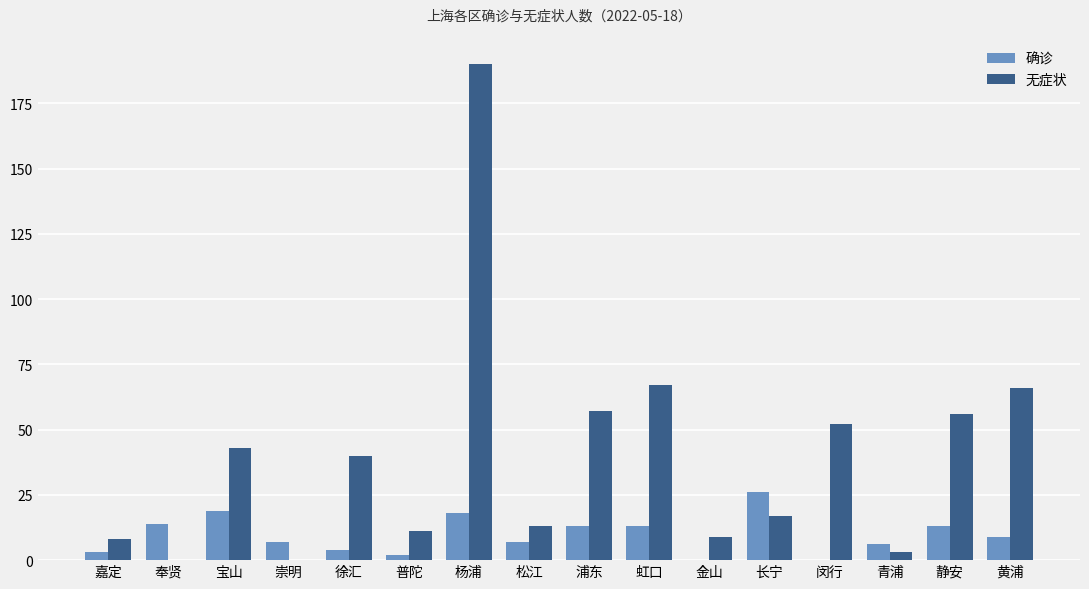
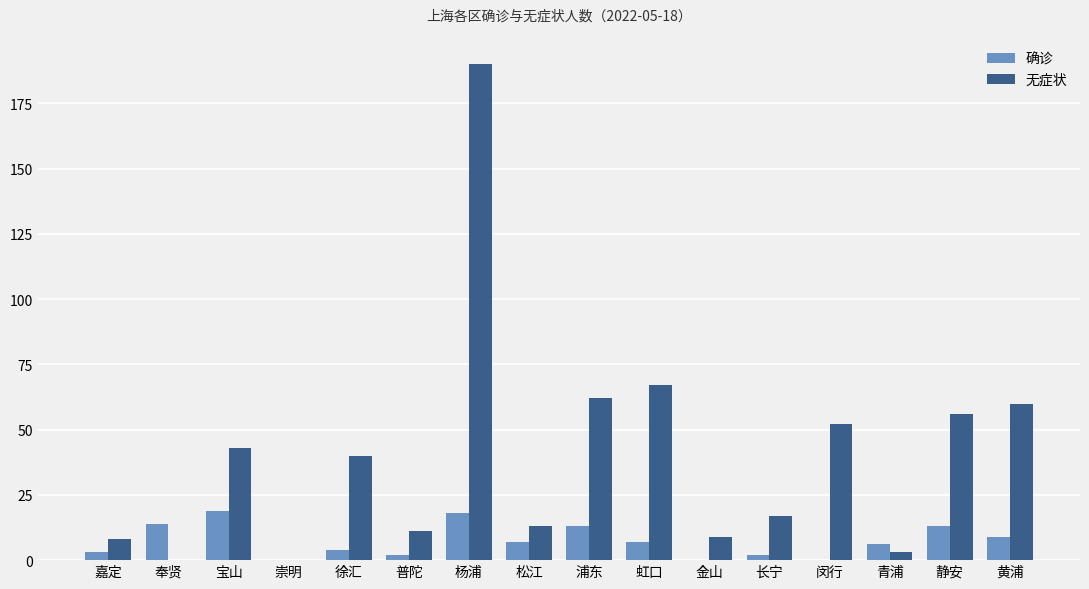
确诊, 崇明: 7 -> 0
无症状, 浦东: 57 -> 62
确诊, 虹口: 13 -> 7
确诊, 长宁: 26 -> 2
无症状, 黄浦: 66 -> 60
